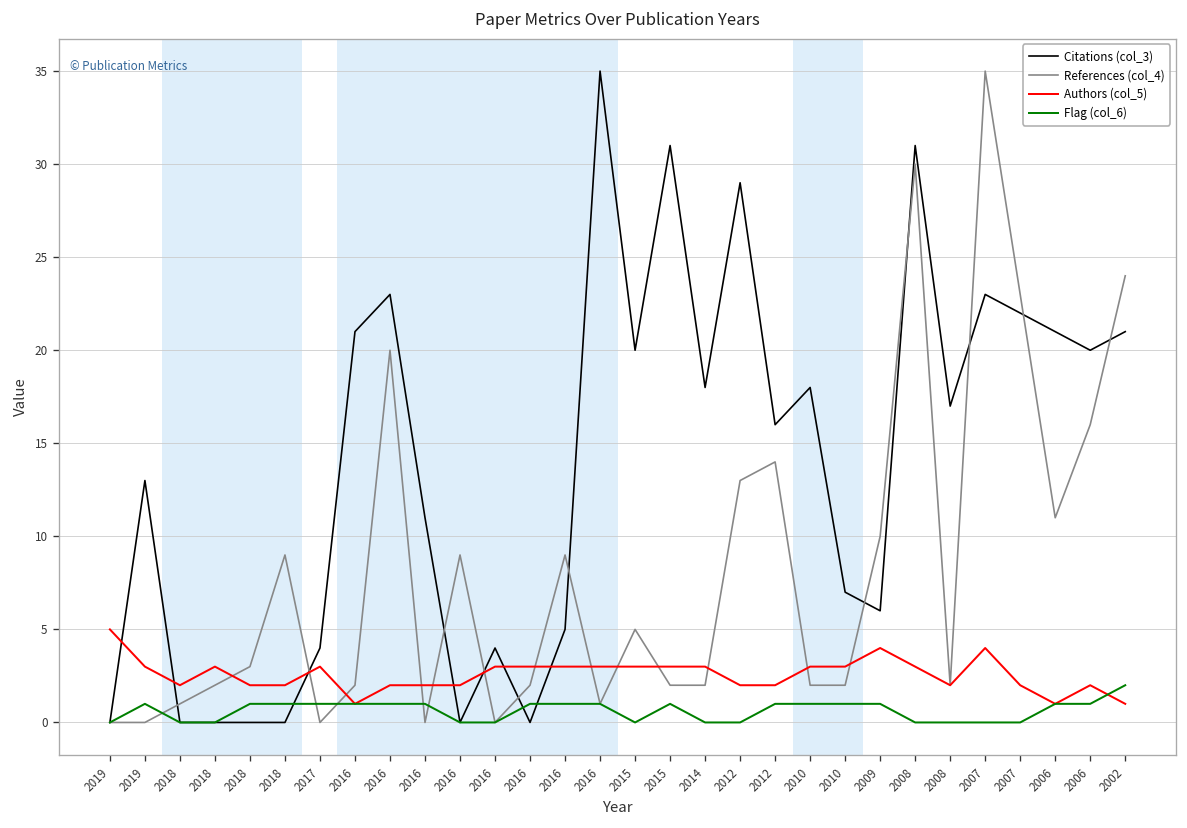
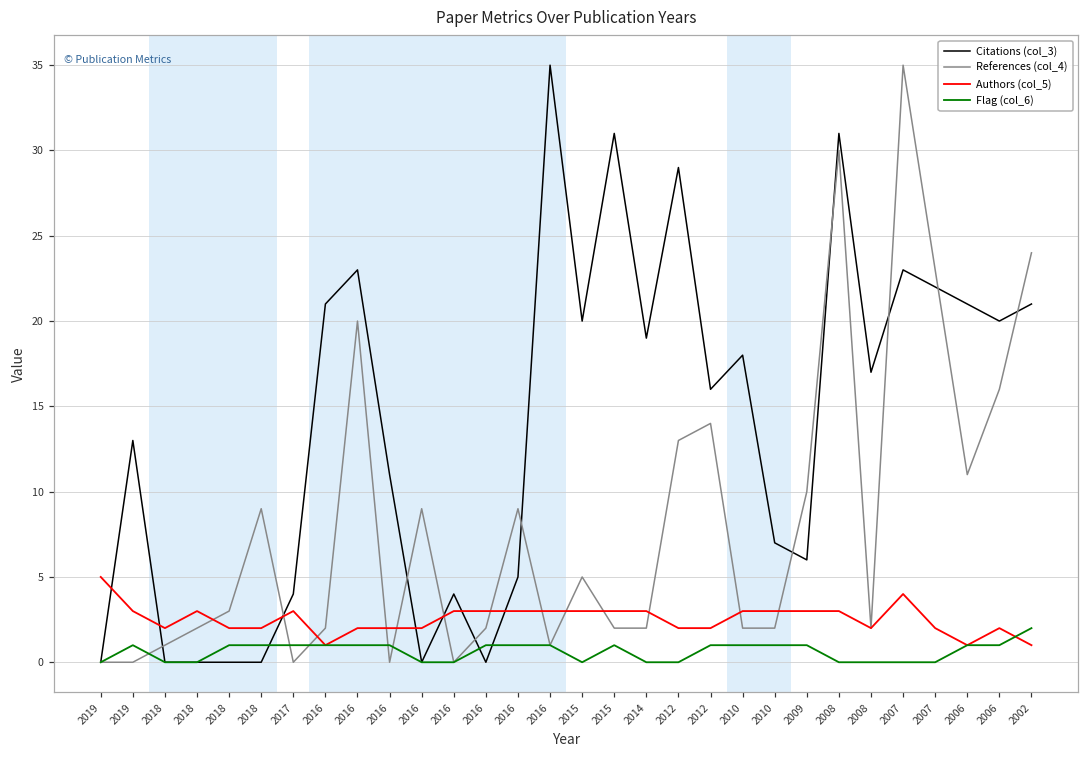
Citations (col_3), 2014: 18 -> 19
Authors (col_5), 2009: 4 -> 3
